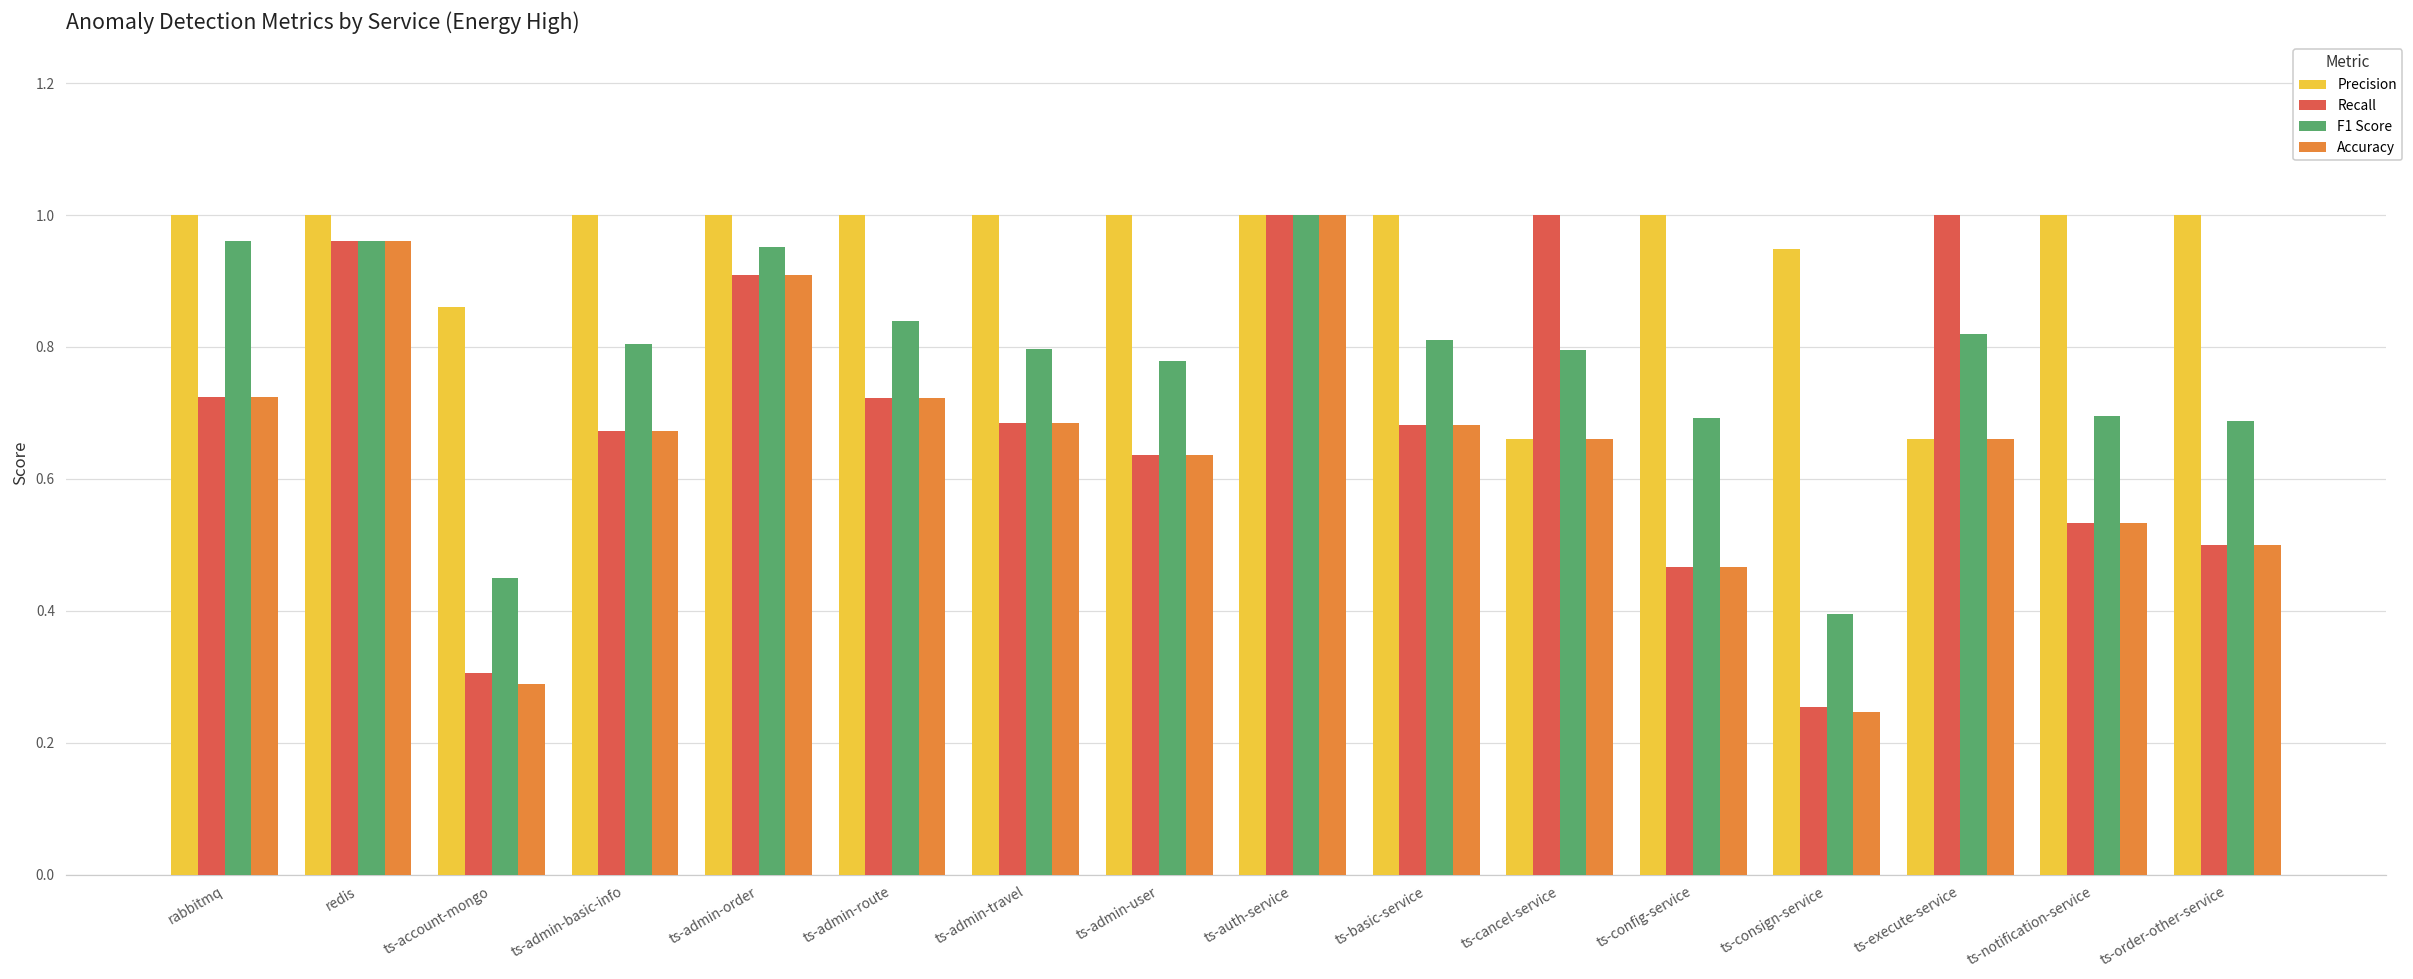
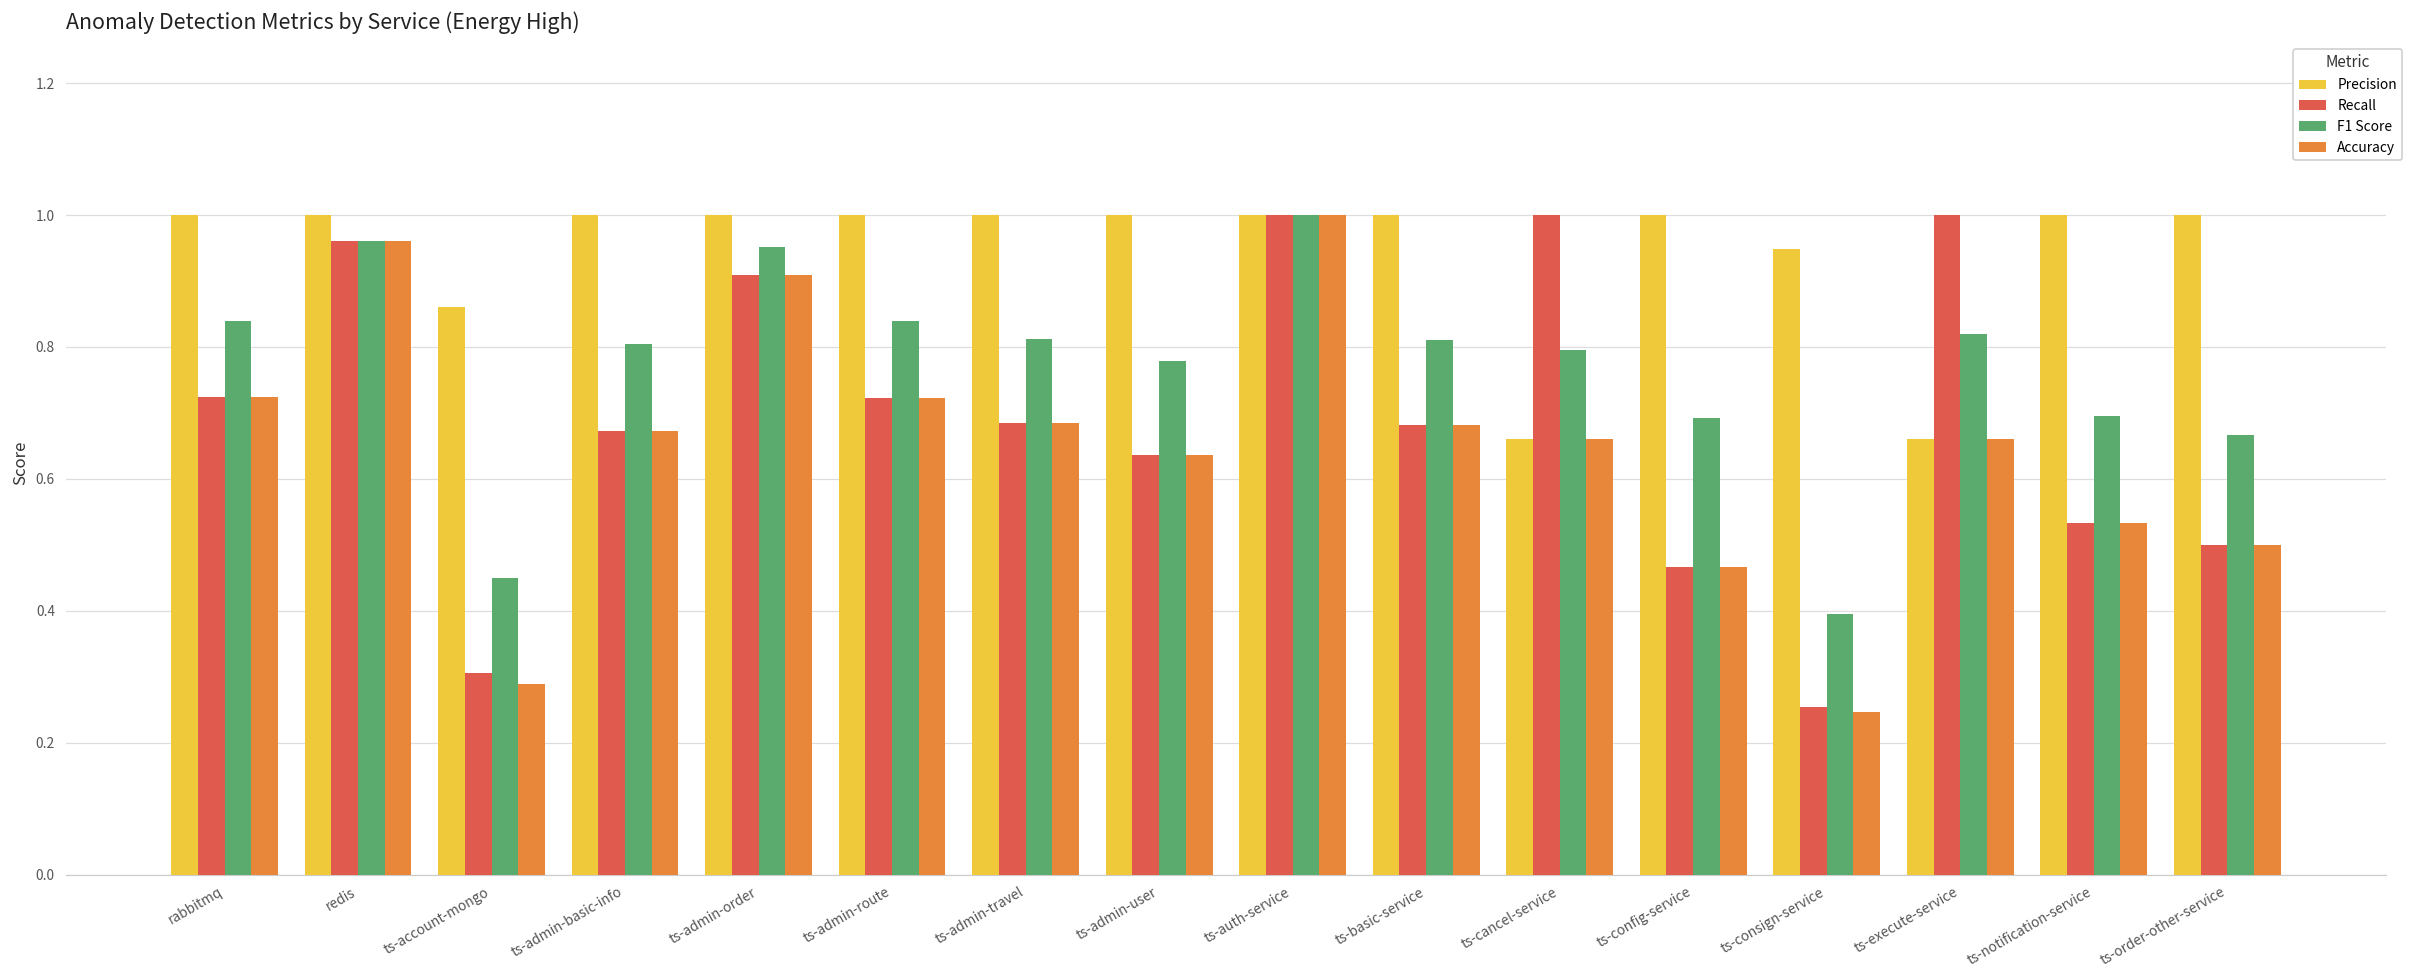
F1 Score, rabbitmq: 0.96 -> 0.84
F1 Score, ts-admin-travel: 0.80 -> 0.81
F1 Score, ts-order-other-service: 0.69 -> 0.67
